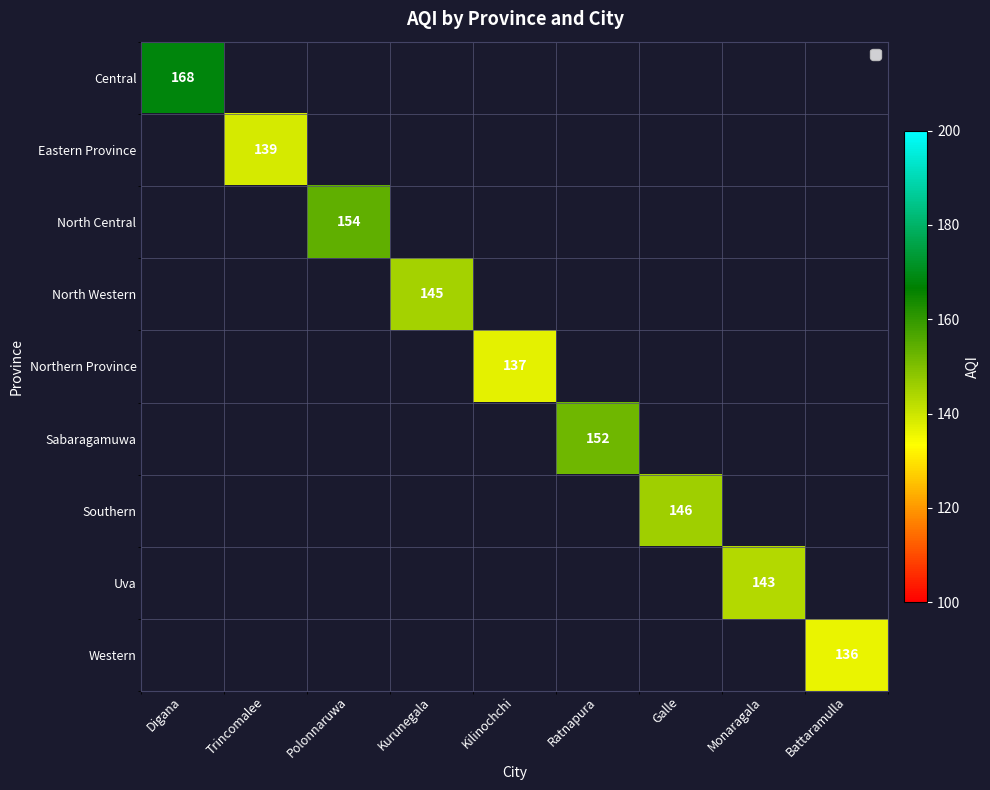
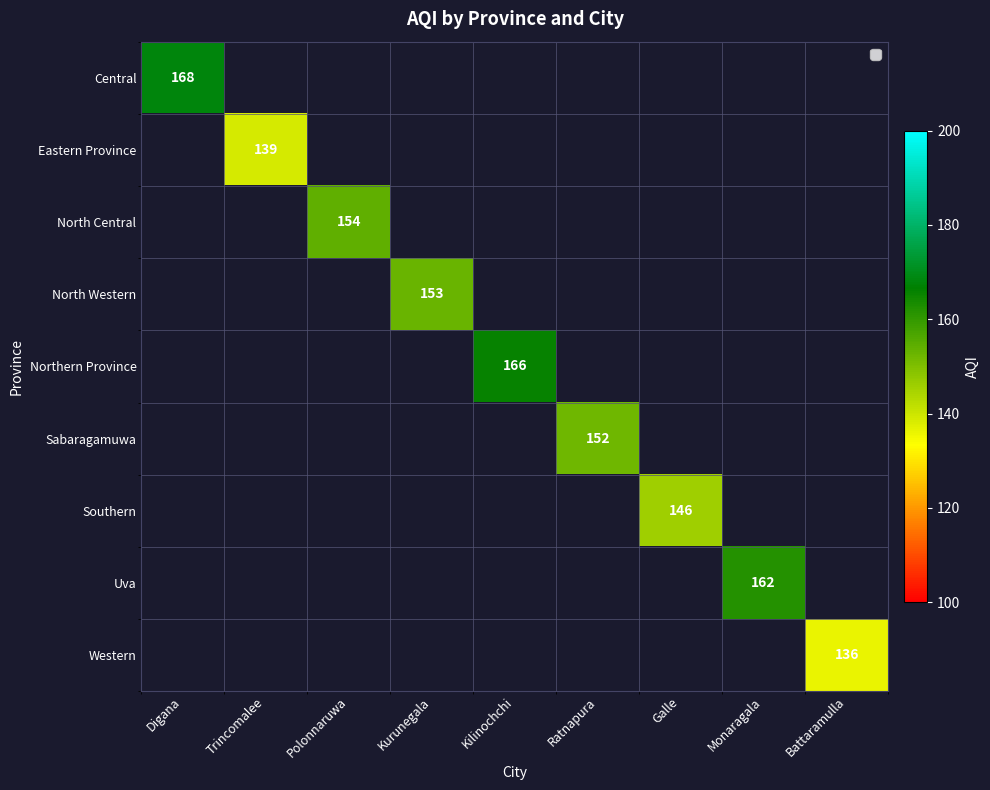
North Western, Kurunegala: 145 -> 153
Northern Province, Kilinochchi: 137 -> 166
Uva, Monaragala: 143 -> 162
